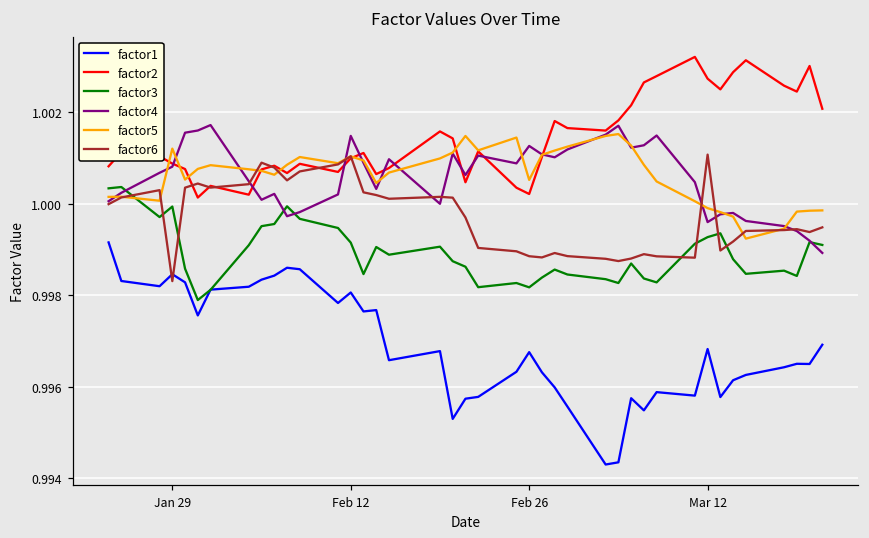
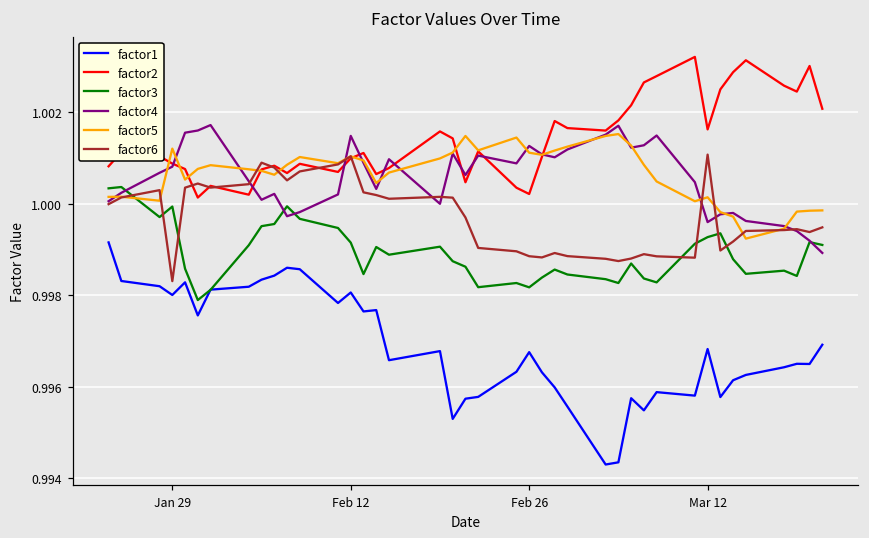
factor1, Jan 29: 0.9985 -> 0.9980
factor5, Feb 26: 1.0005 -> 1.0011
factor2, Mar 12: 1.0027 -> 1.0016
factor5, Mar 12: 0.9999 -> 1.0001
